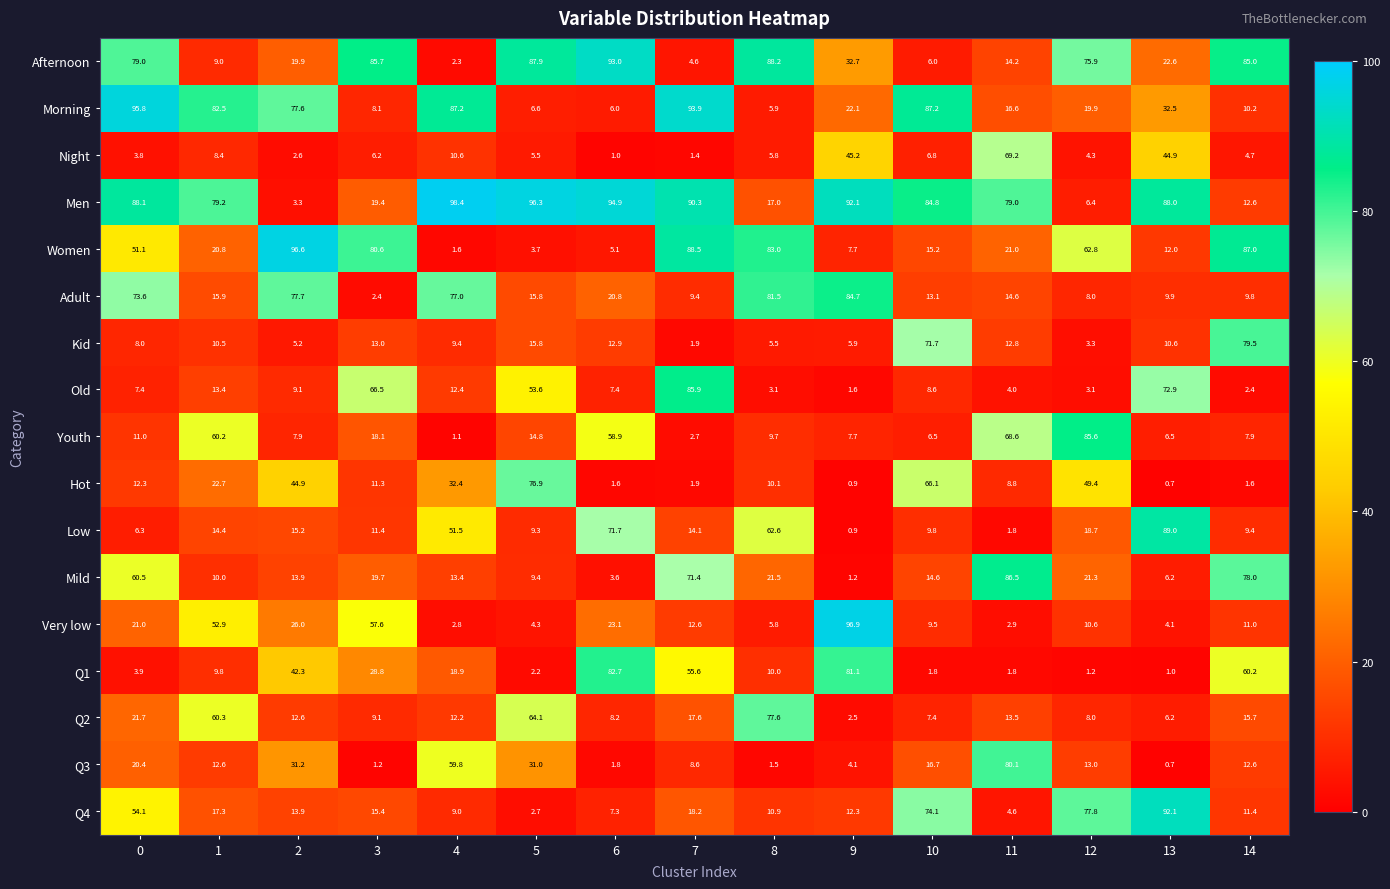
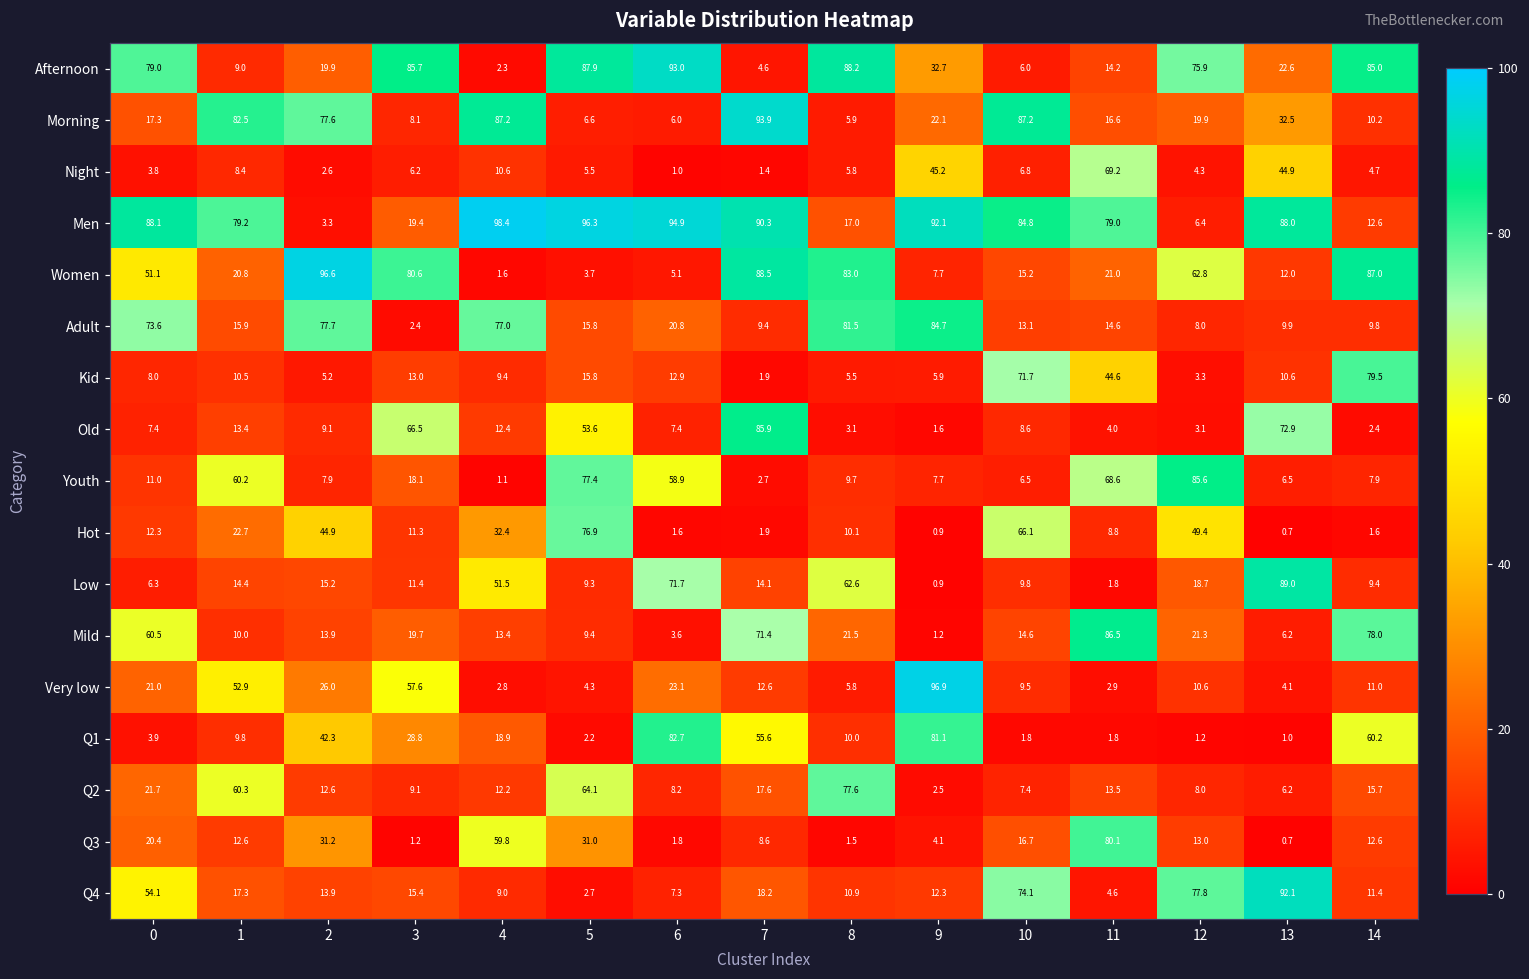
Morning, 0: 95.8 -> 17.3
Kid, 11: 12.8 -> 44.6
Youth, 5: 14.8 -> 77.4
